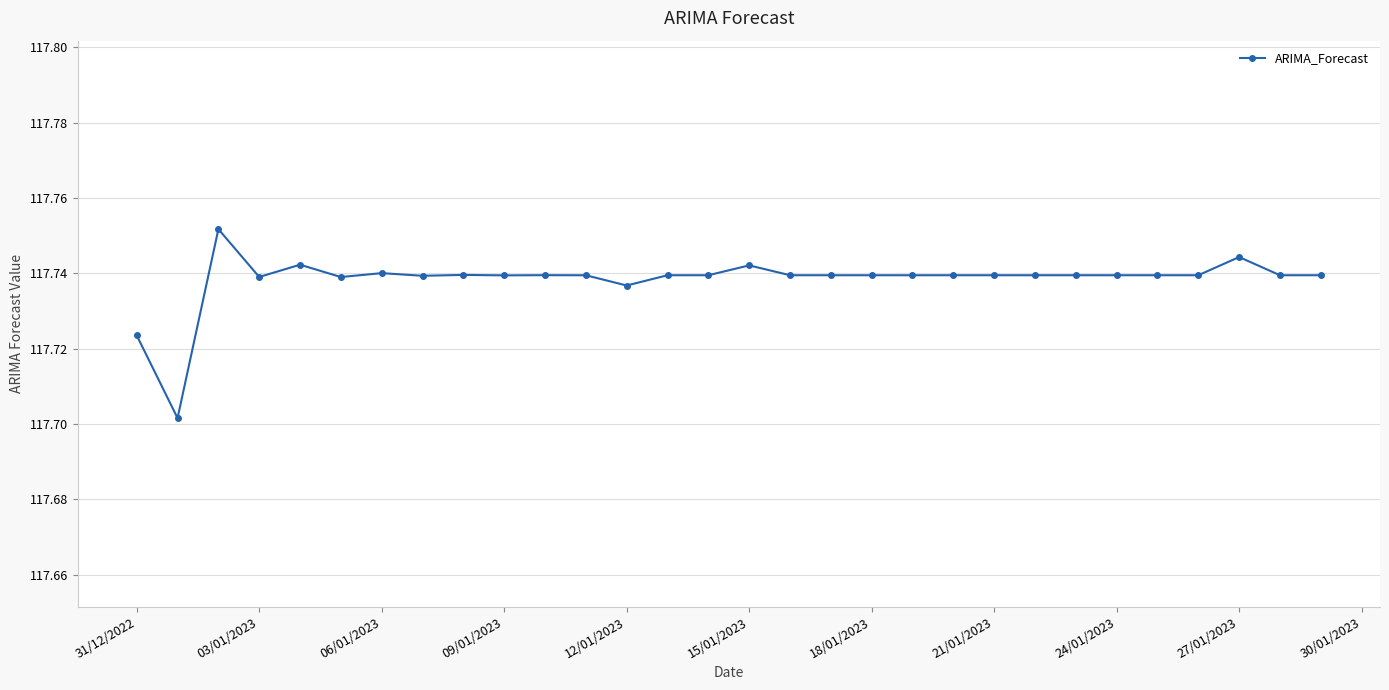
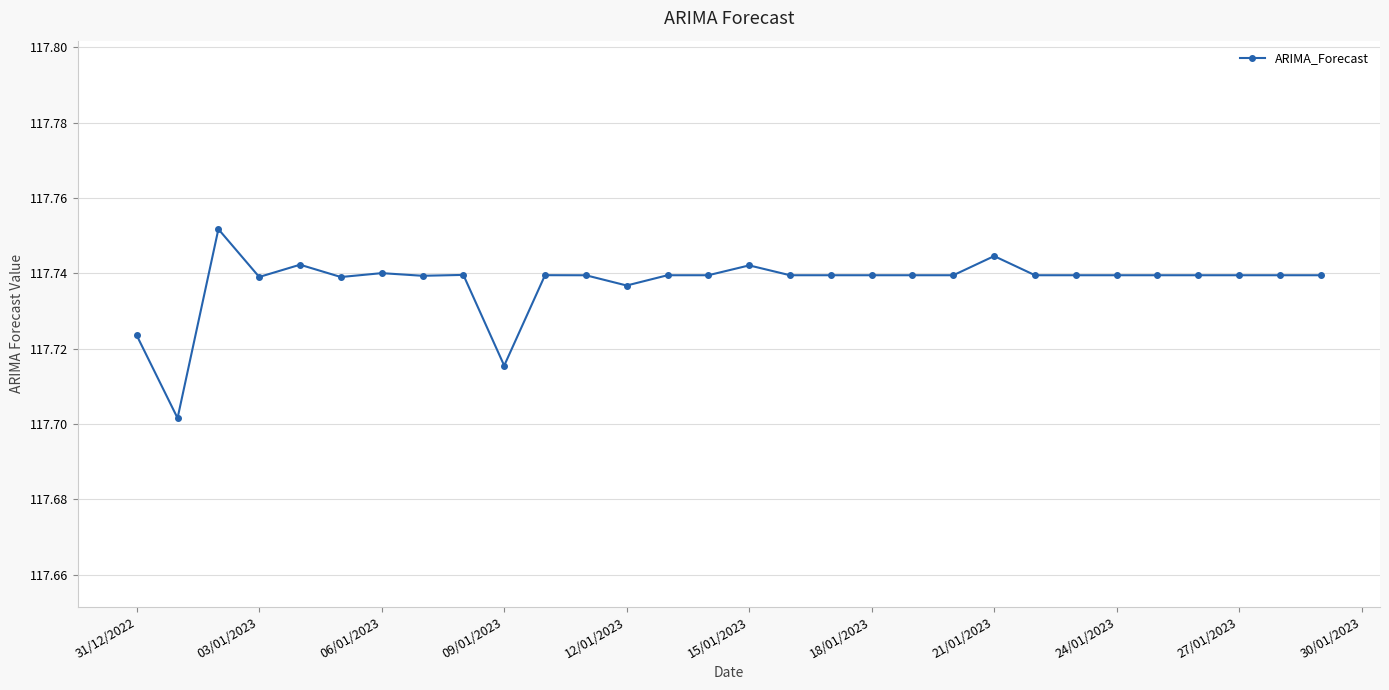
09/01/2023: 117.739 -> 117.716
21/01/2023: 117.739 -> 117.745
27/01/2023: 117.744 -> 117.739
